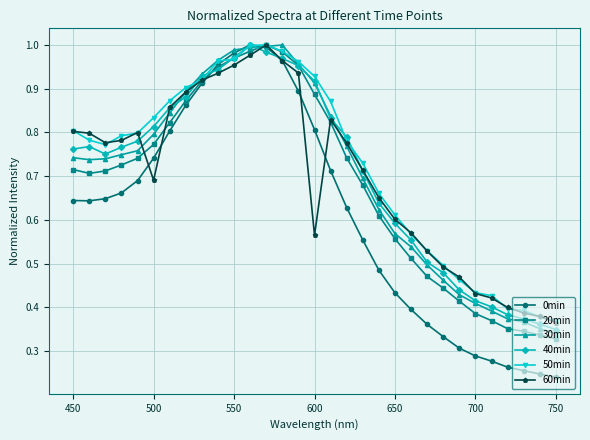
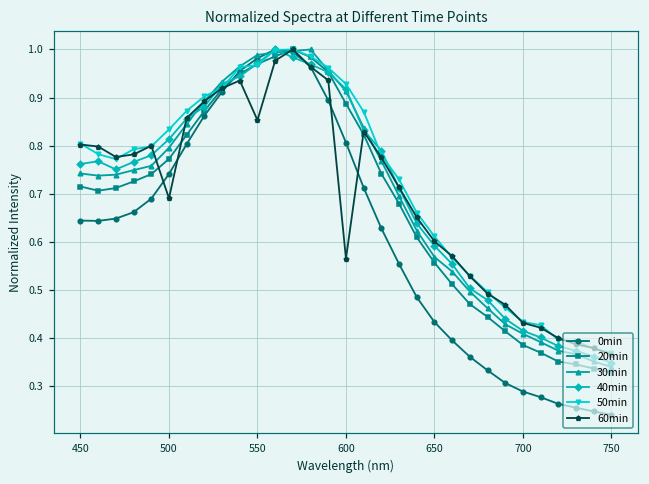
60min, 550: 0.95 -> 0.85
